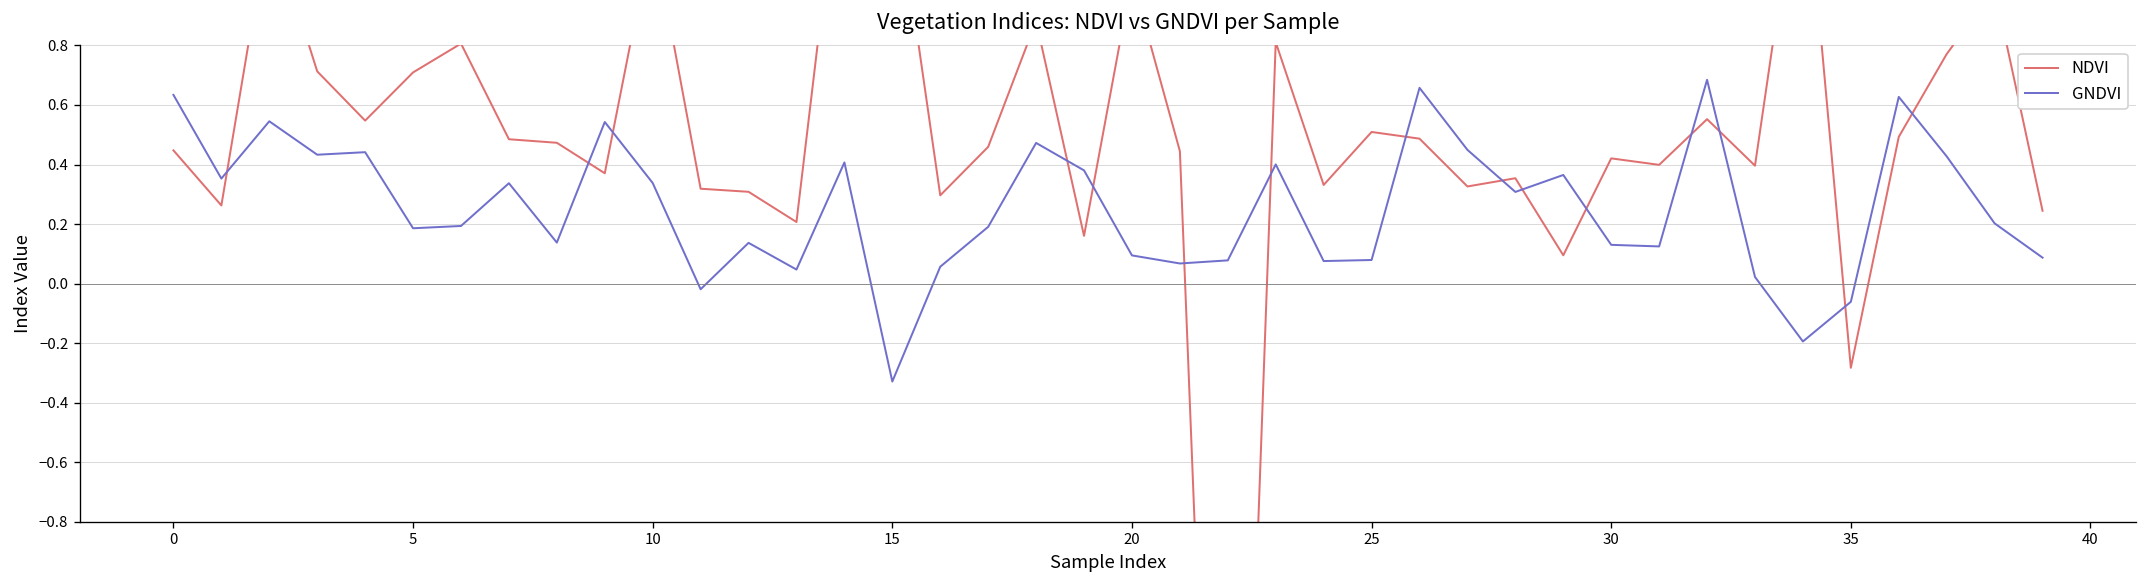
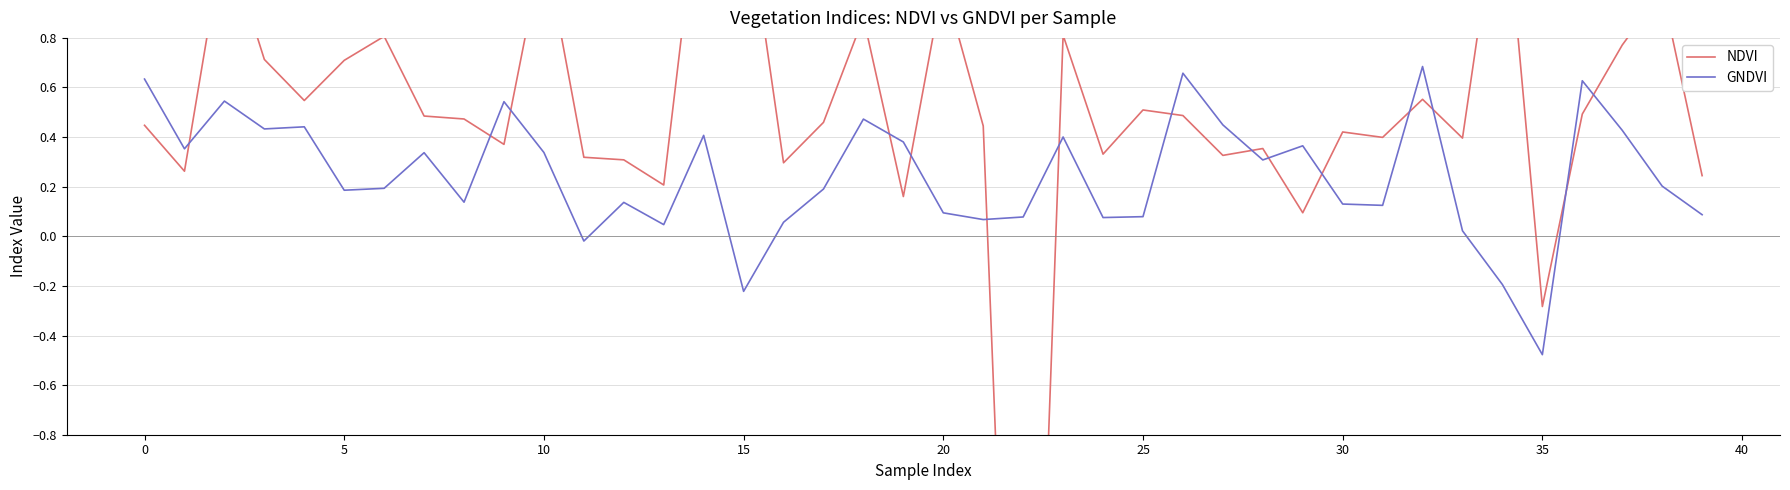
GNDVI, 15: -0.33 -> -0.22
GNDVI, 35: -0.06 -> -0.48
